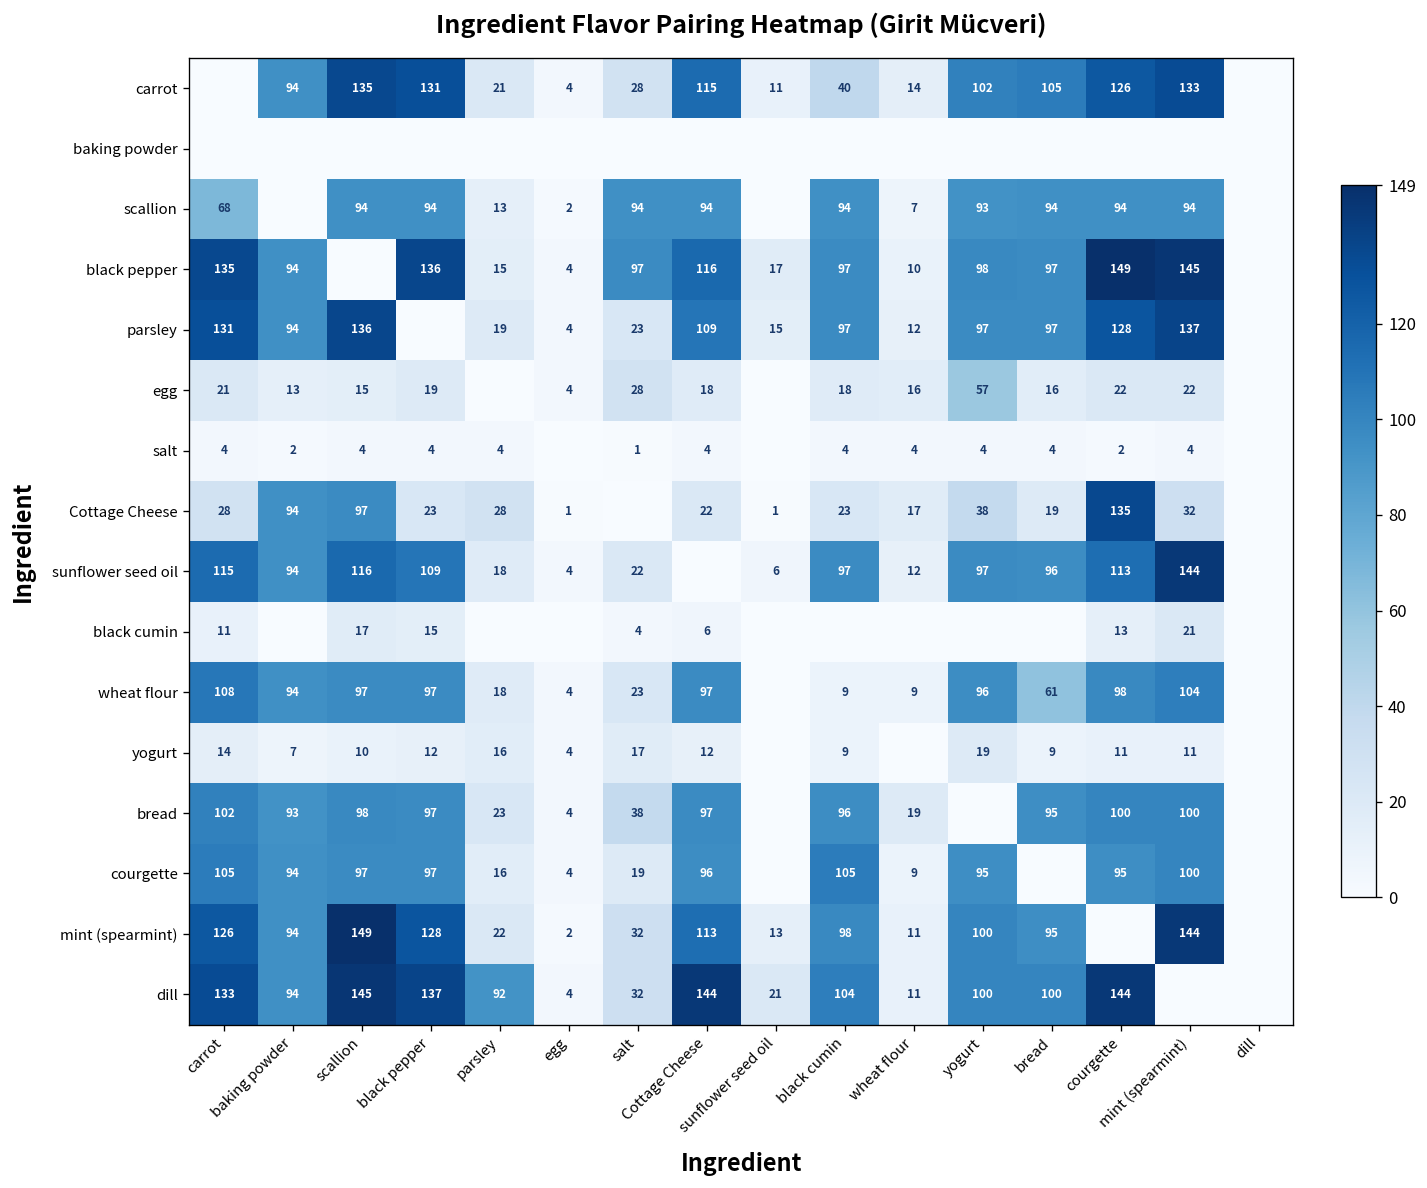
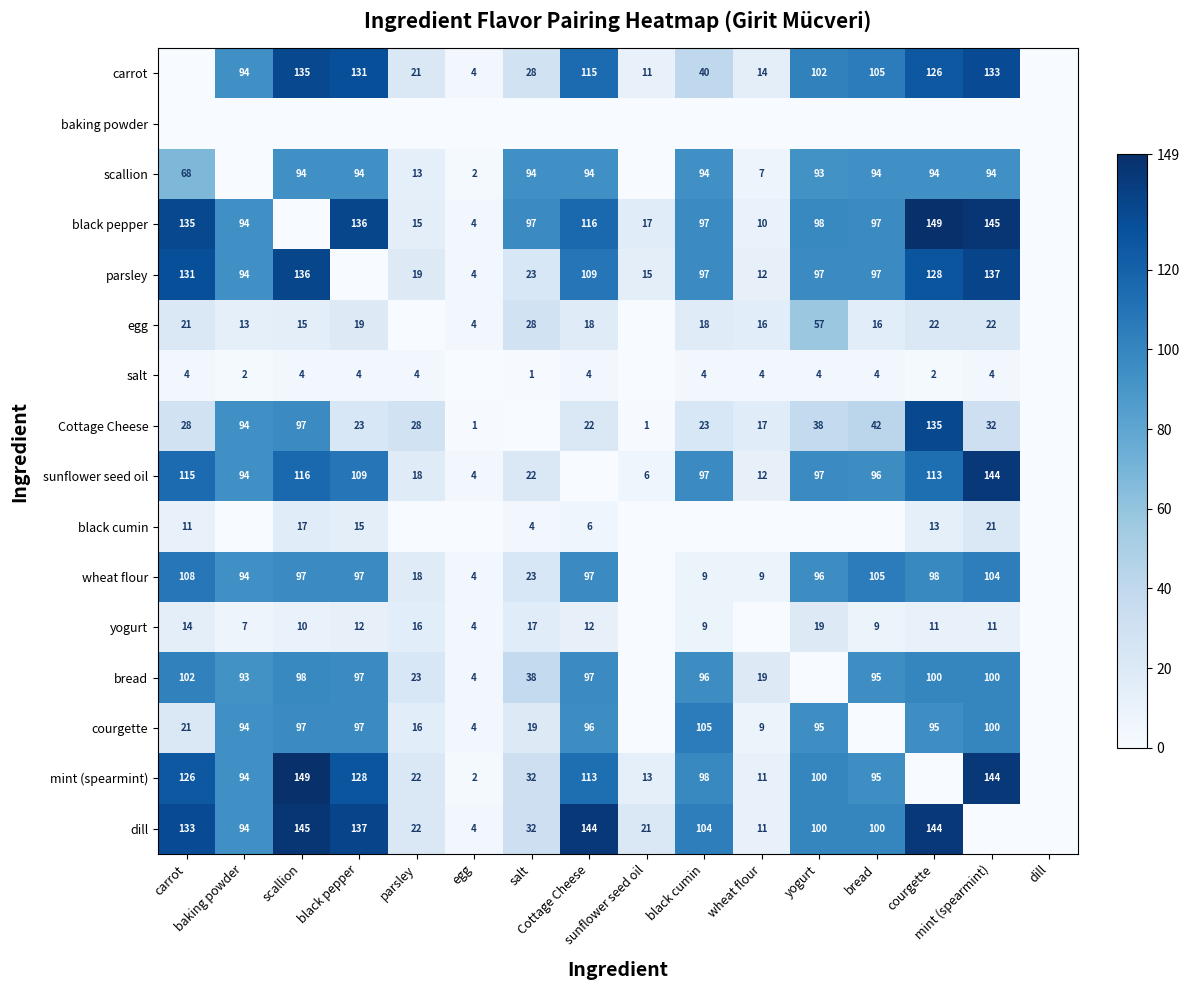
Cottage Cheese, bread: 19 -> 42
wheat flour, bread: 61 -> 105
courgette, carrot: 105 -> 21
dill, parsley: 92 -> 22
